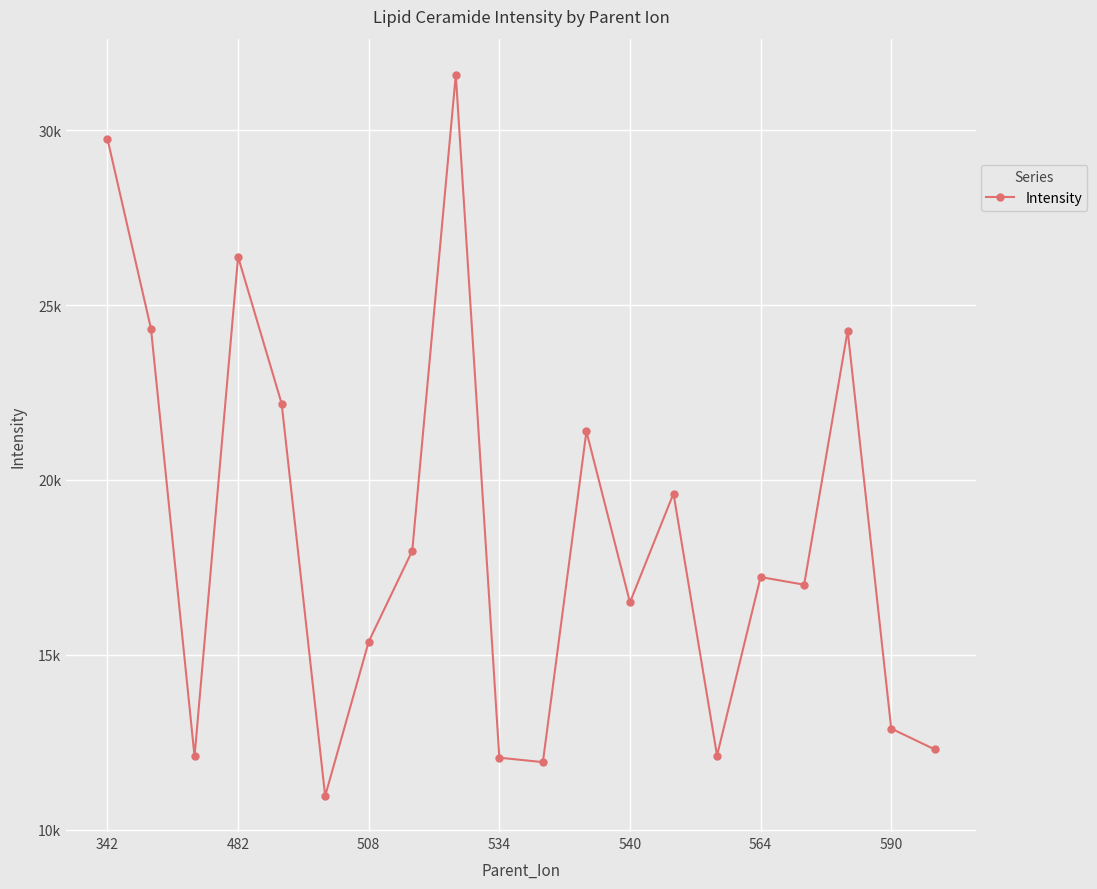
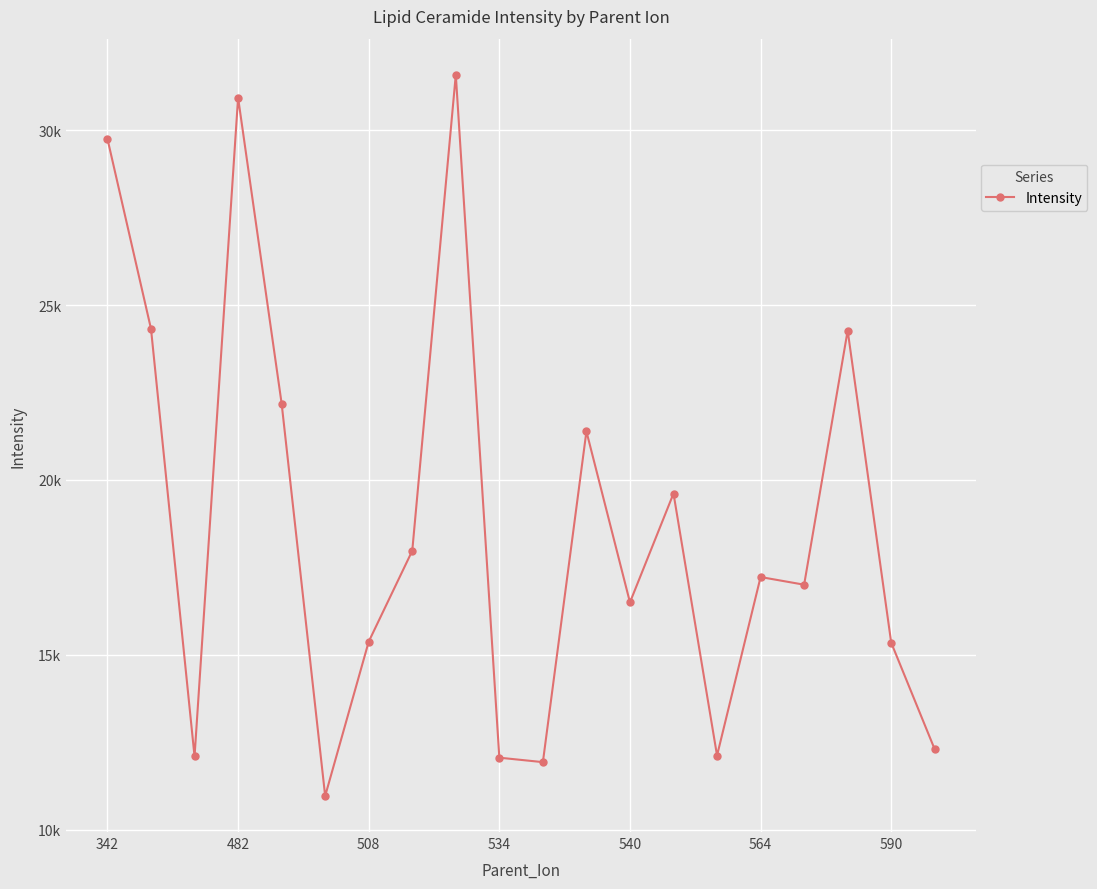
482: 26400 -> 30900
590: 12900 -> 15300
